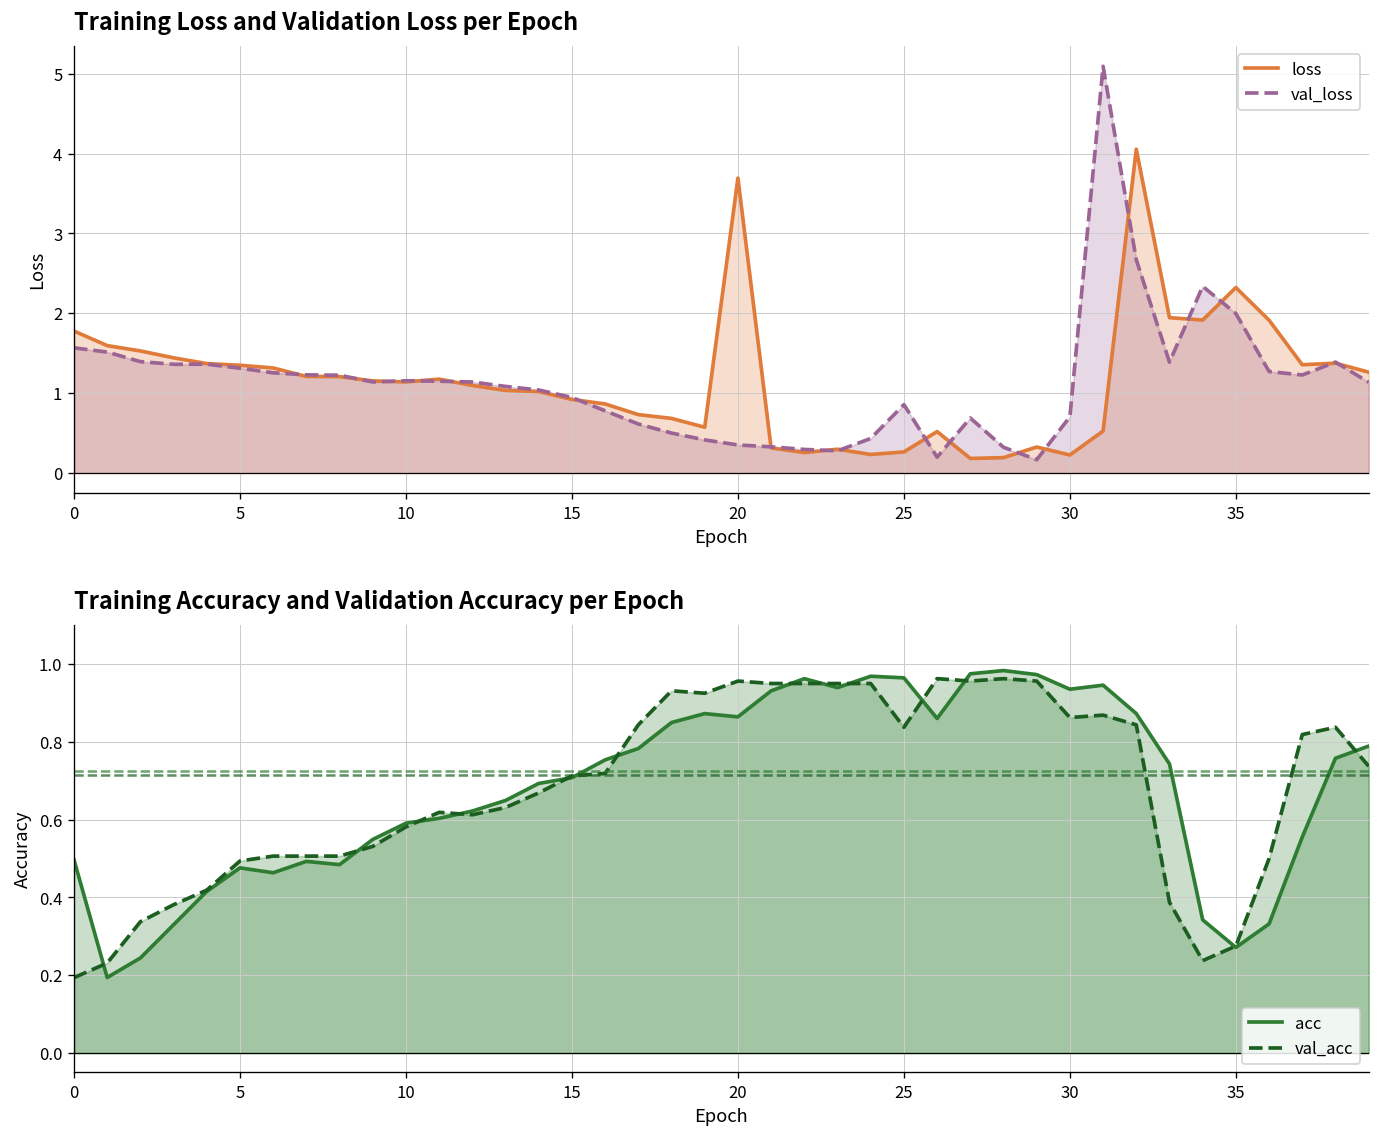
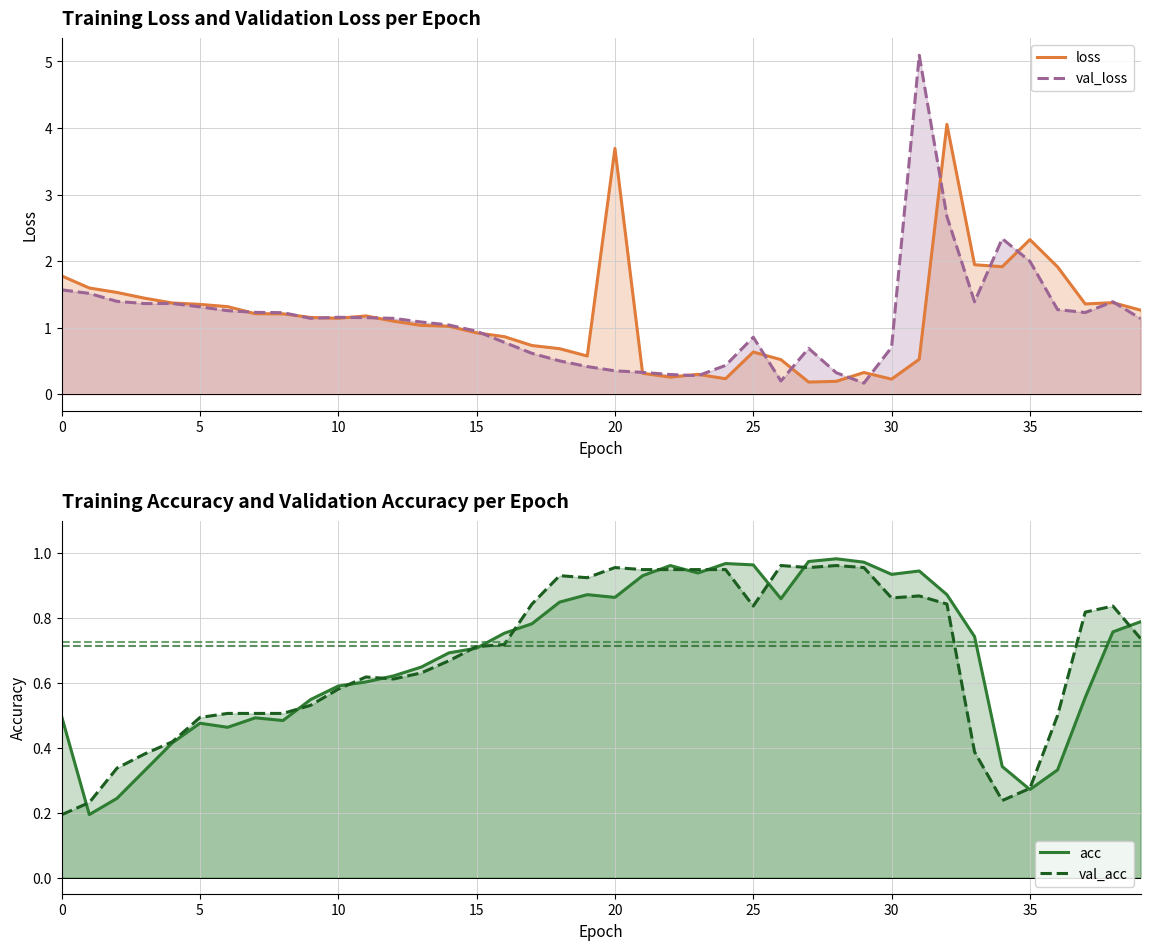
Training Loss and Validation Loss per Epoch, loss, 25: 0.3 -> 0.6
